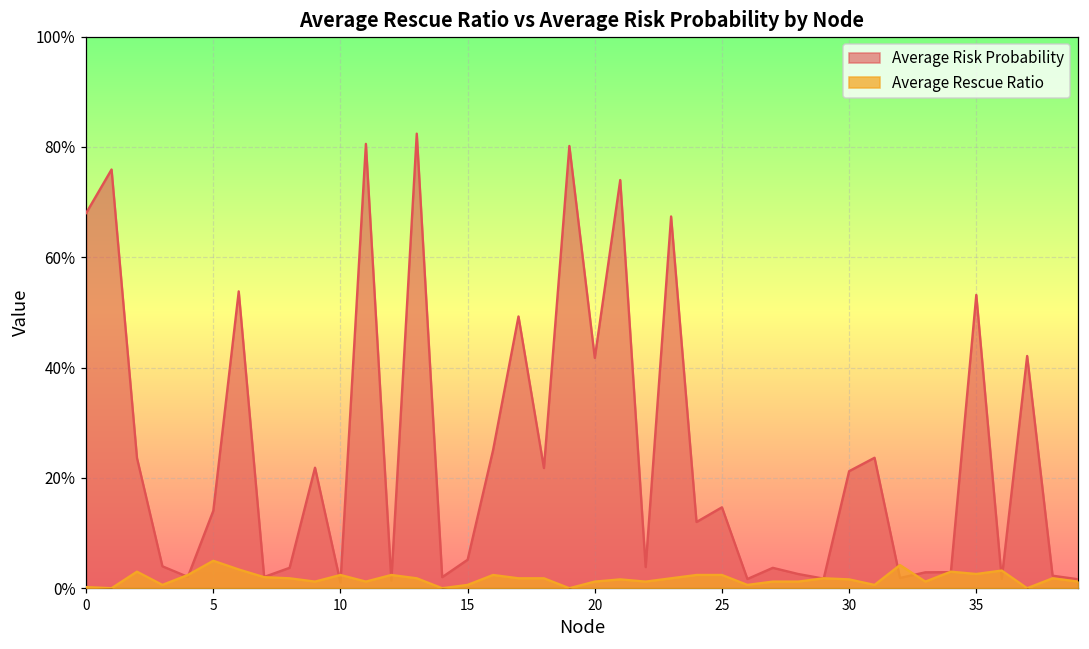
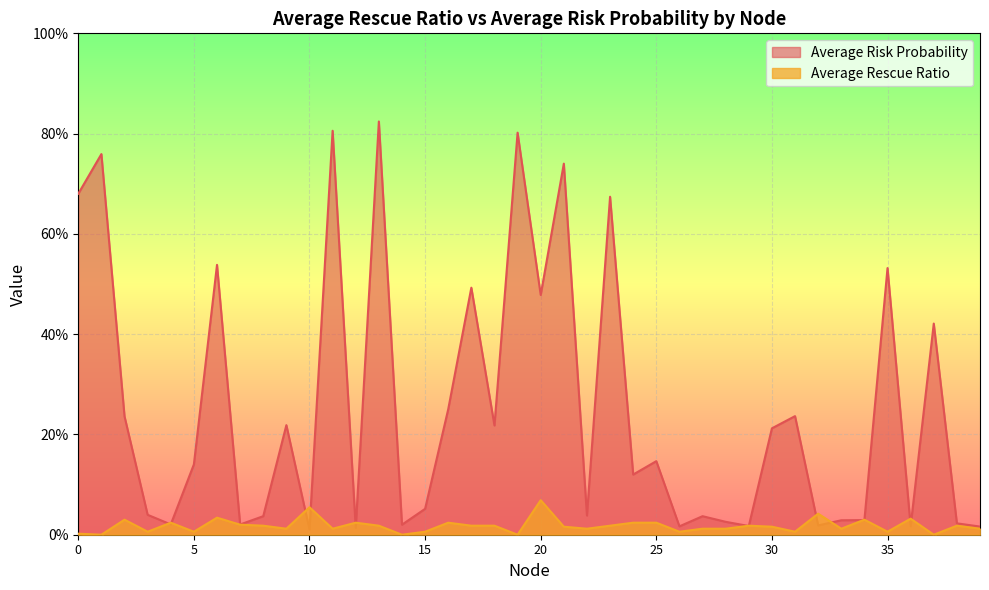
Average Rescue Ratio, 5: 5% -> 1%
Average Rescue Ratio, 10: 2% -> 5%
Average Risk Probability, 20: 42% -> 48%
Average Rescue Ratio, 20: 1% -> 7%
Average Rescue Ratio, 35: 3% -> 1%
